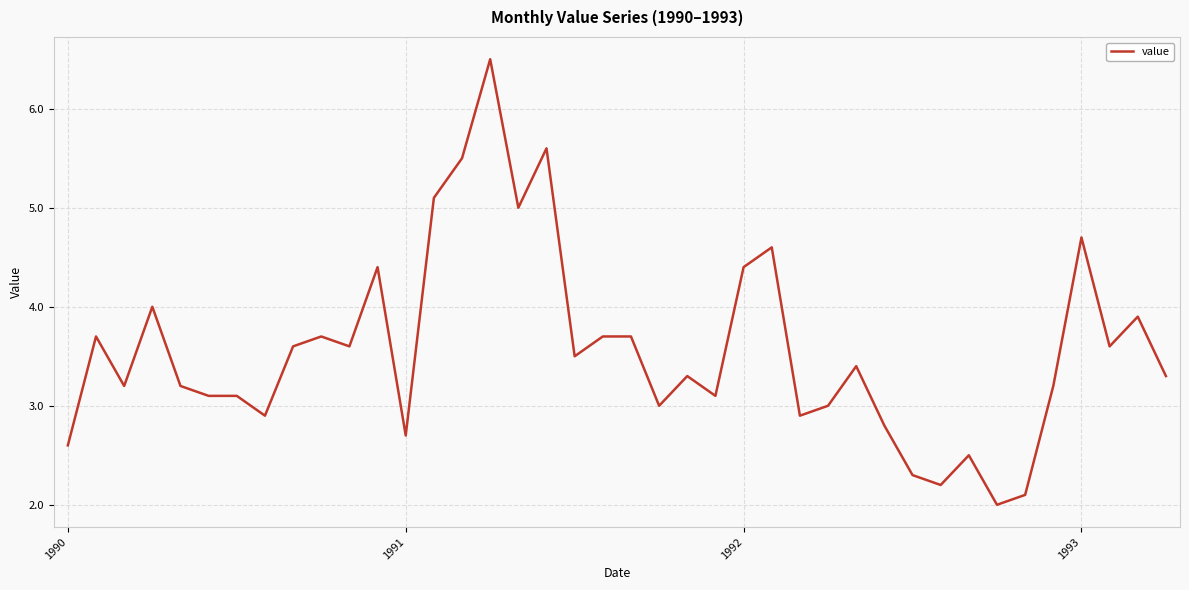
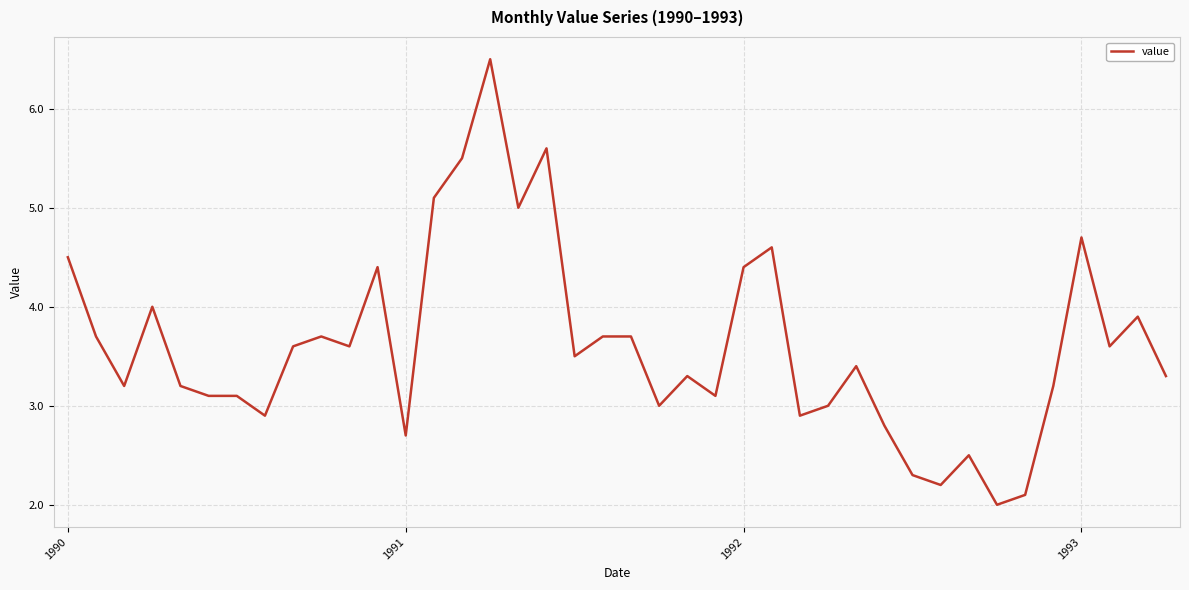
1990: 2.6 -> 4.5
